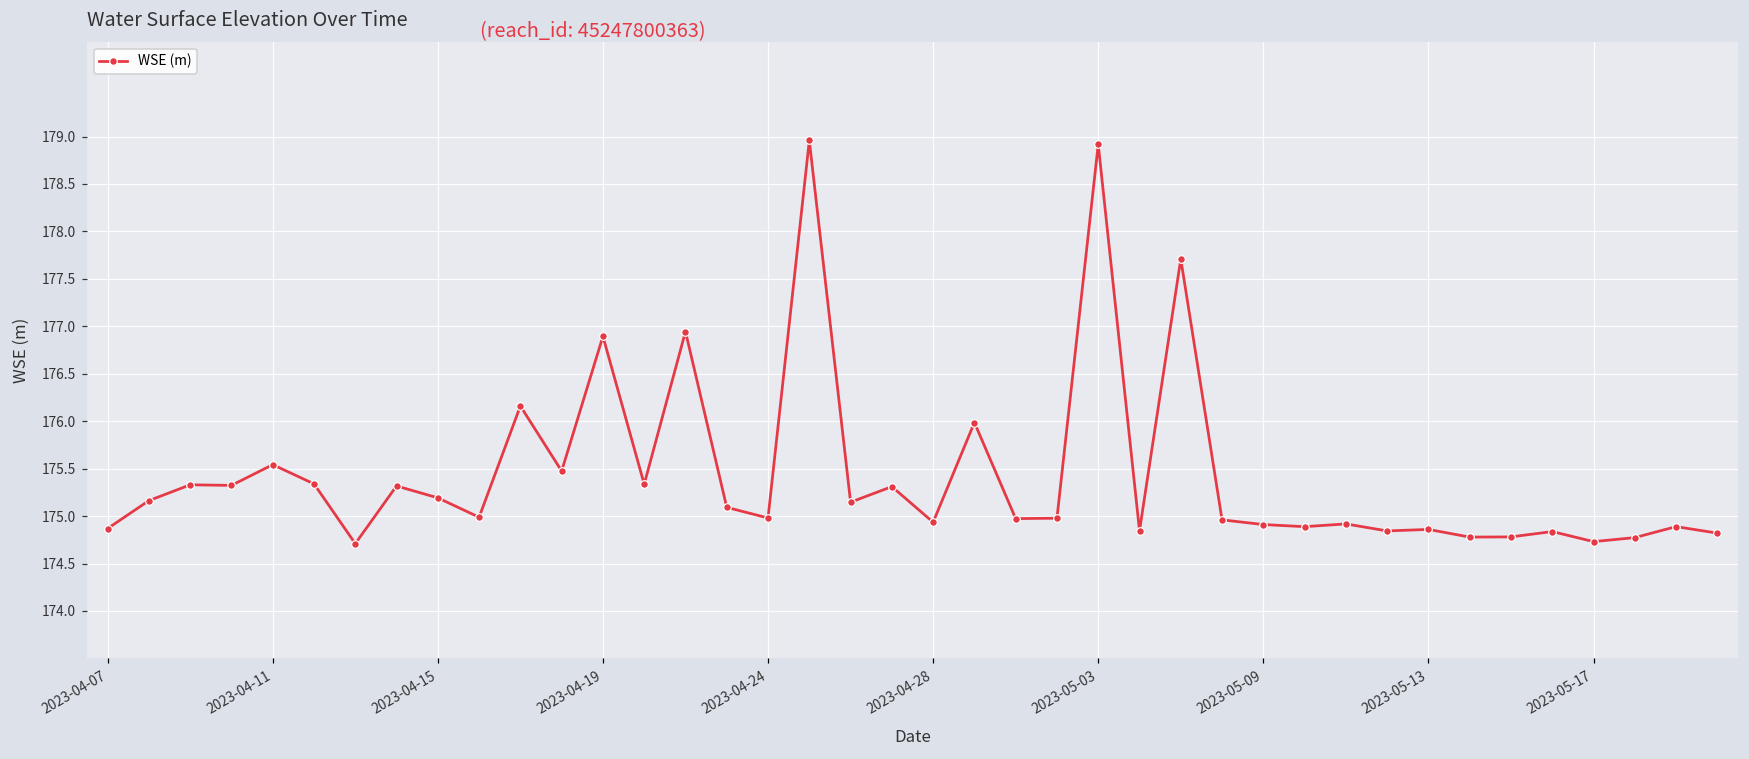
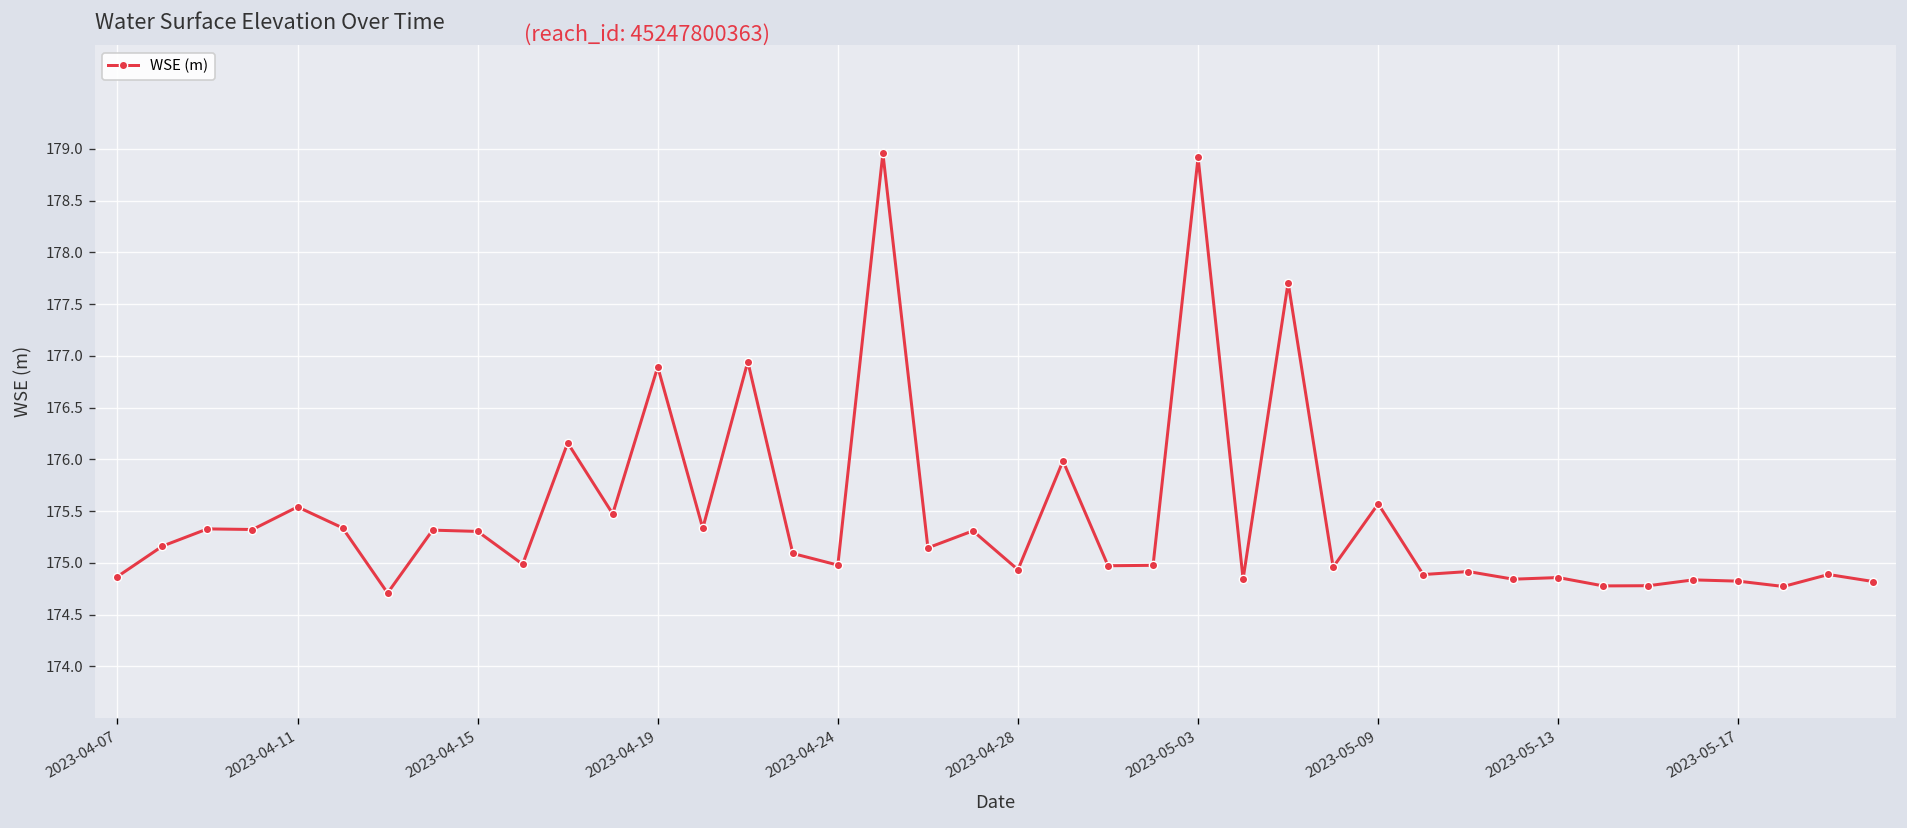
2023-04-15: 175.2 -> 175.3
2023-05-09: 174.9 -> 175.6
2023-05-17: 174.7 -> 174.8
